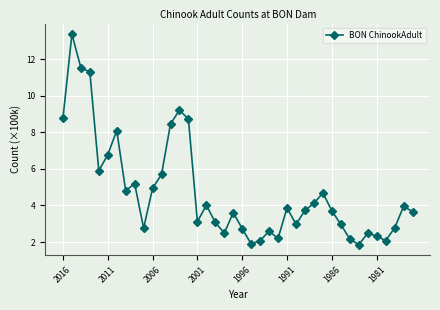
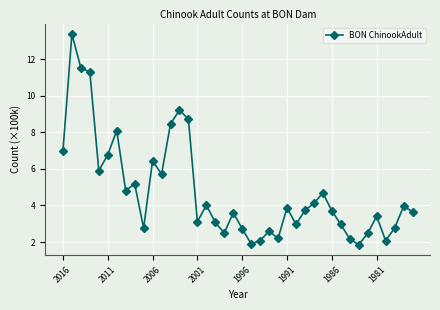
2016: 8.8 -> 7.0
2006: 4.9 -> 6.5
1981: 2.3 -> 3.4
